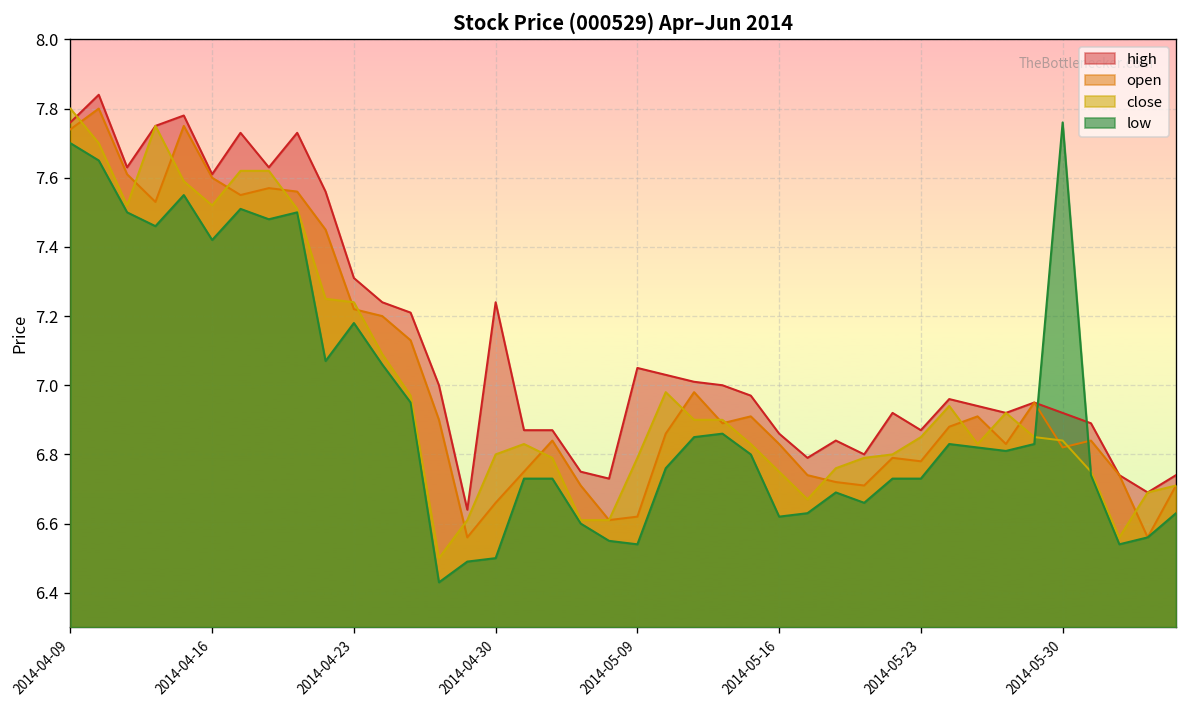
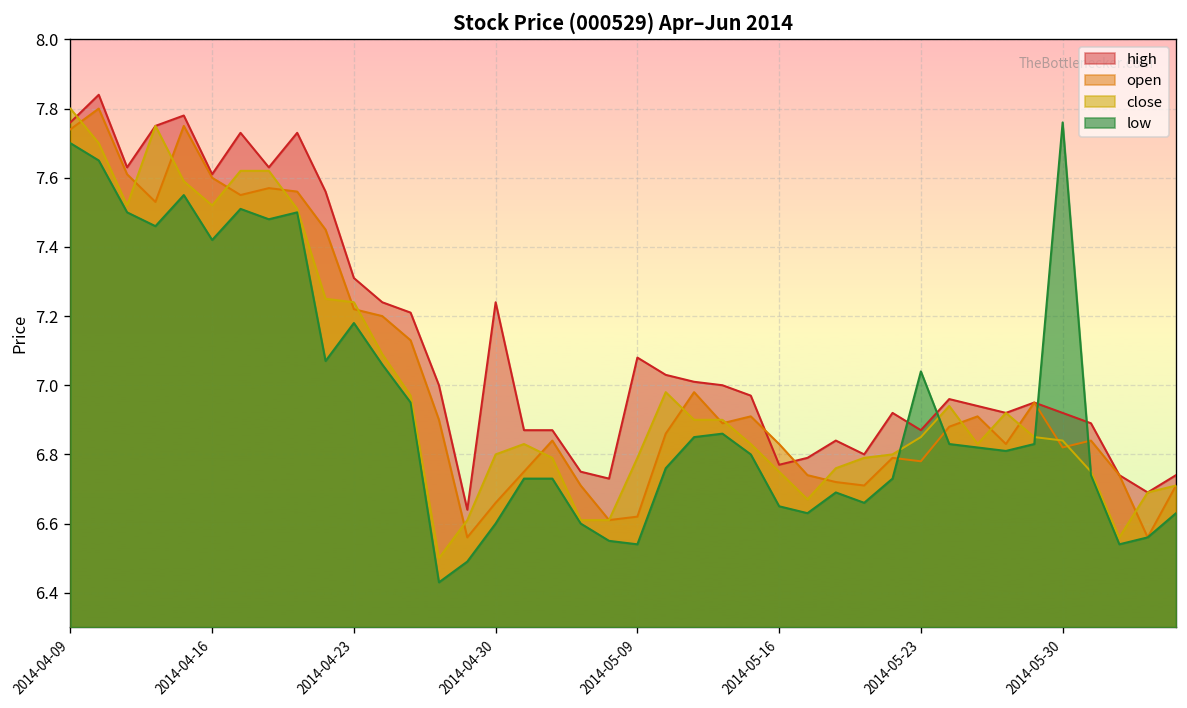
low, 2014-04-30: 6.5 -> 6.6
high, 2014-05-09: 7.05 -> 7.08
high, 2014-05-16: 6.86 -> 6.77
low, 2014-05-16: 6.62 -> 6.65
low, 2014-05-23: 6.73 -> 7.04
